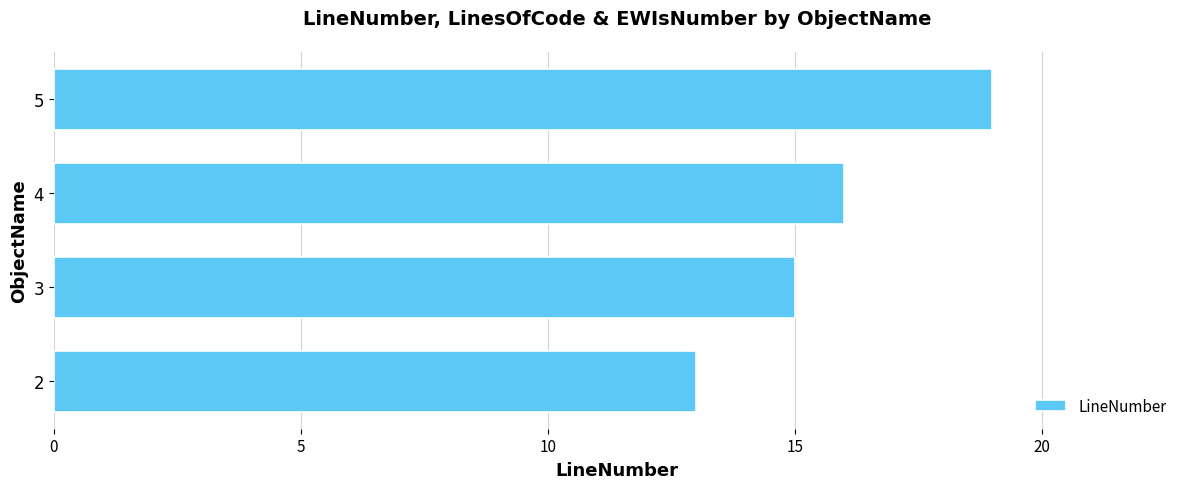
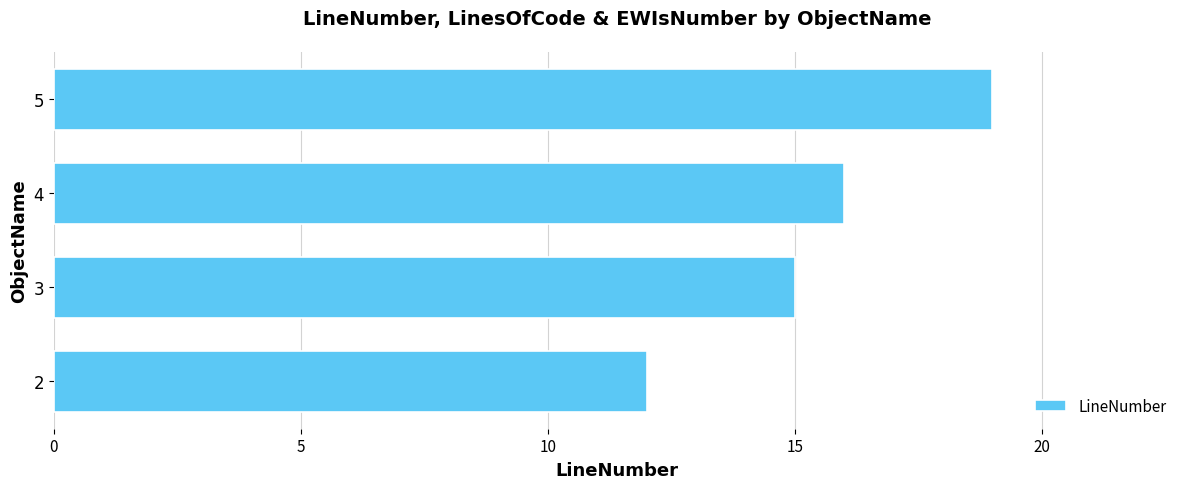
2: 13 -> 12
